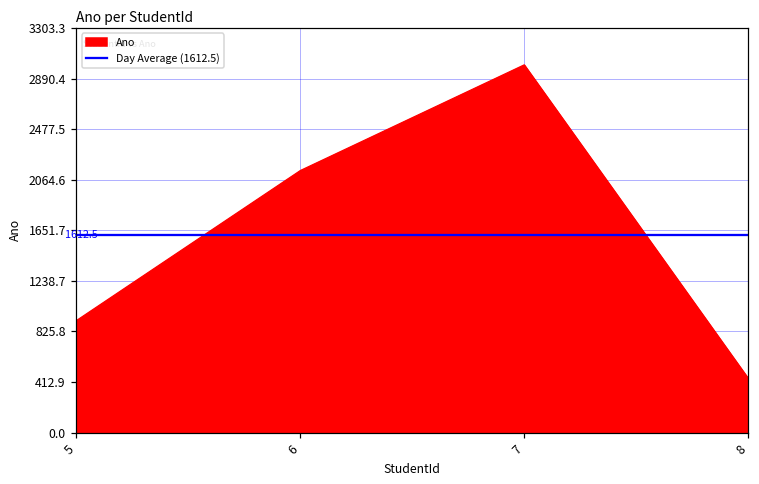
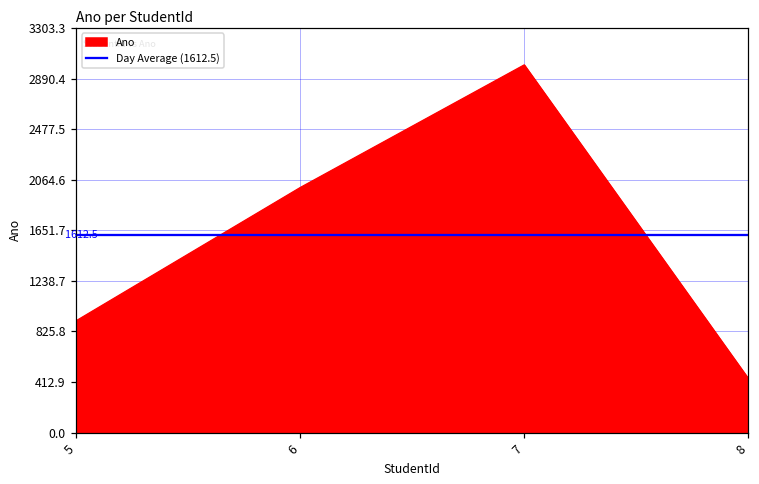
6: 2140 -> 2000
